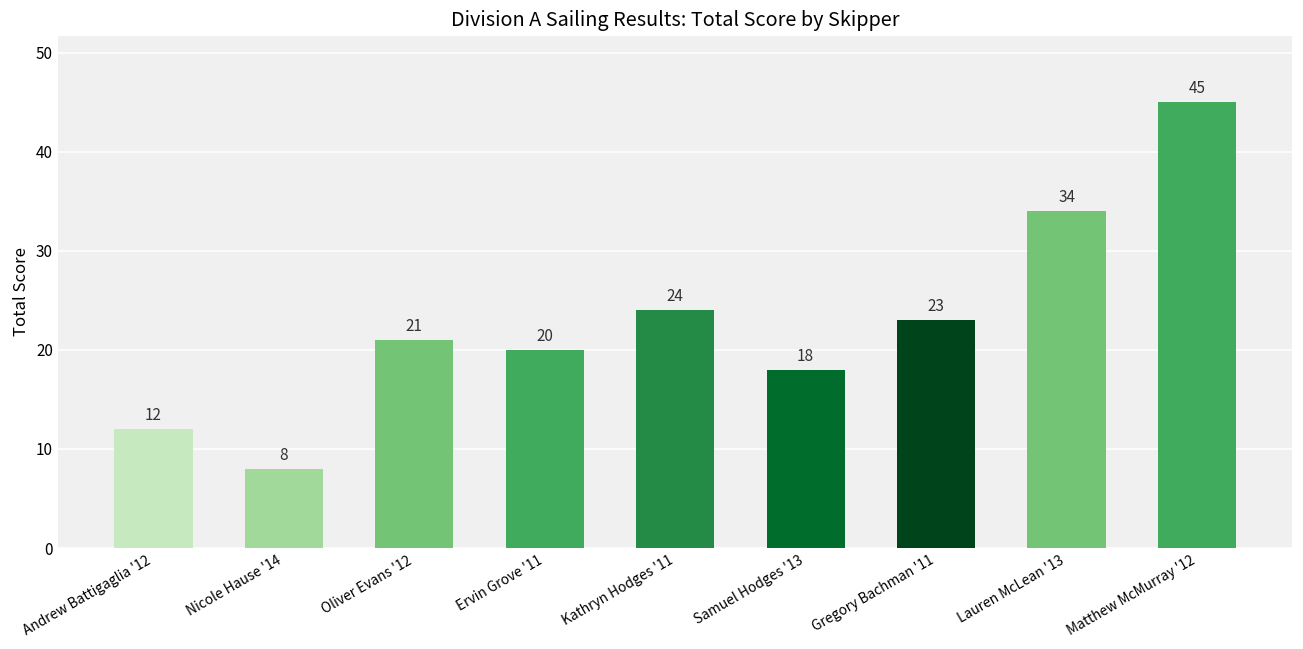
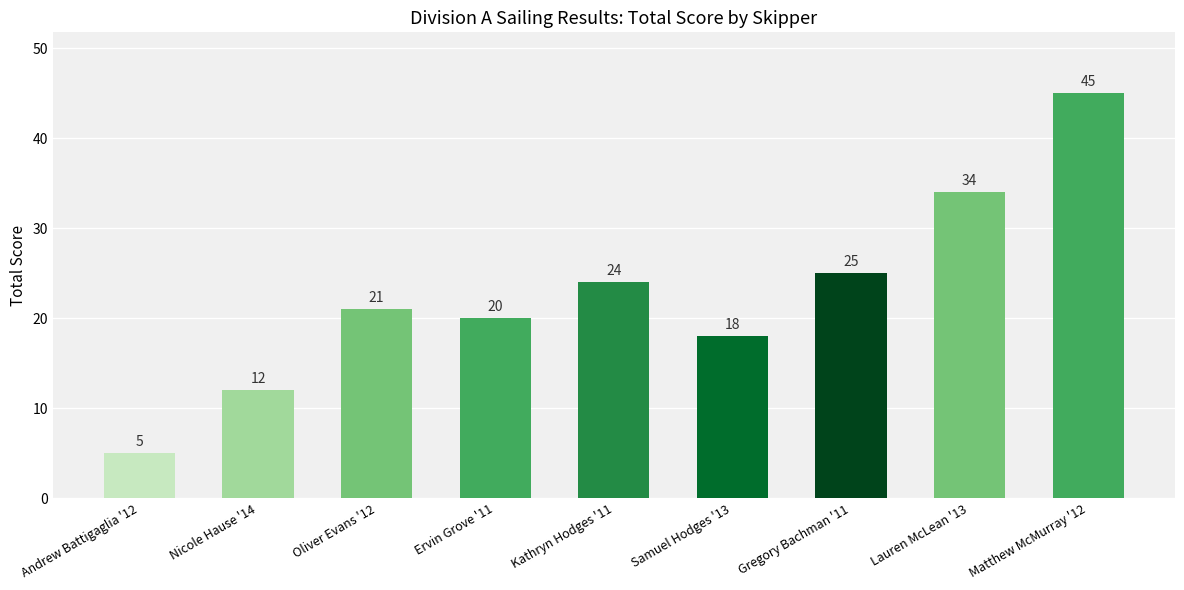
Andrew Battigaglia '12: 12 -> 5
Nicole Hause '14: 8 -> 12
Gregory Bachman '11: 23 -> 25
